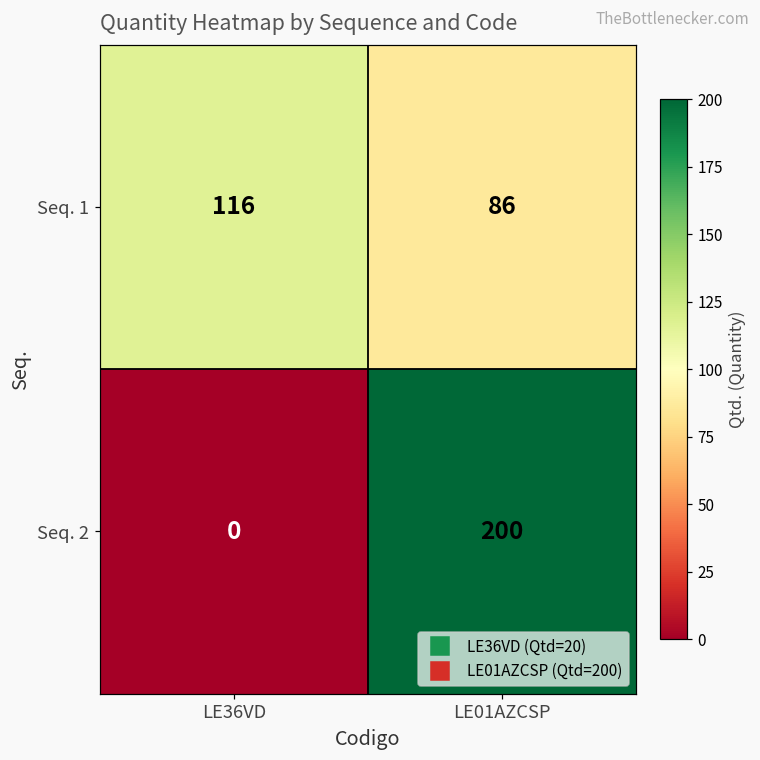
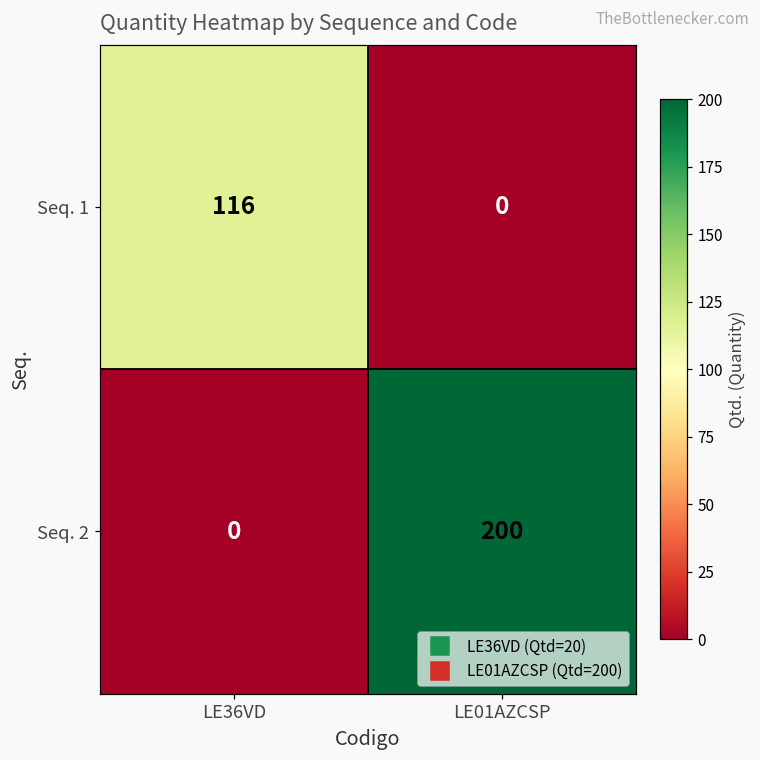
Seq. 1, LE01AZCSP: 86 -> 0
